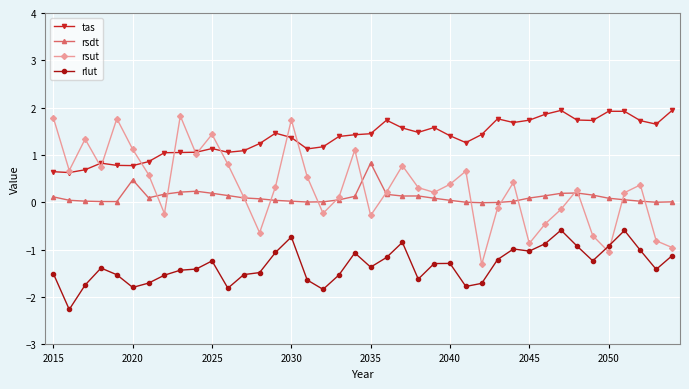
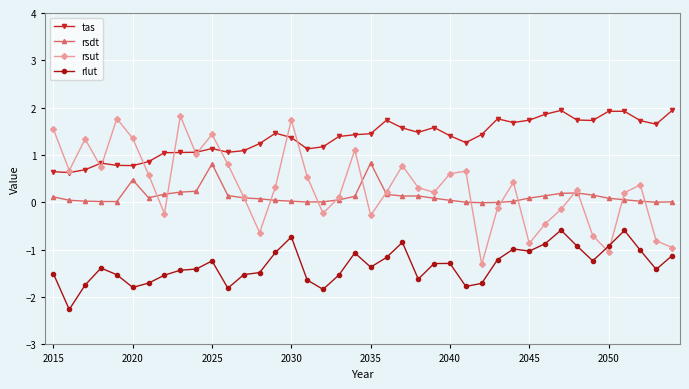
rsut, 2015: 1.8 -> 1.5
rsut, 2020: 1.1 -> 1.4
rsdt, 2025: 0.2 -> 0.8
rsut, 2040: 0.4 -> 0.6
